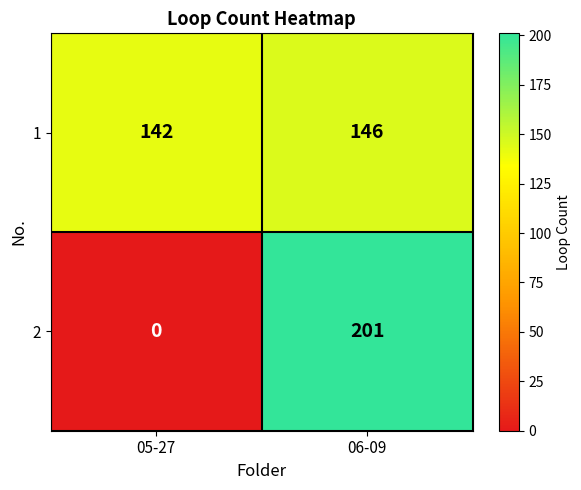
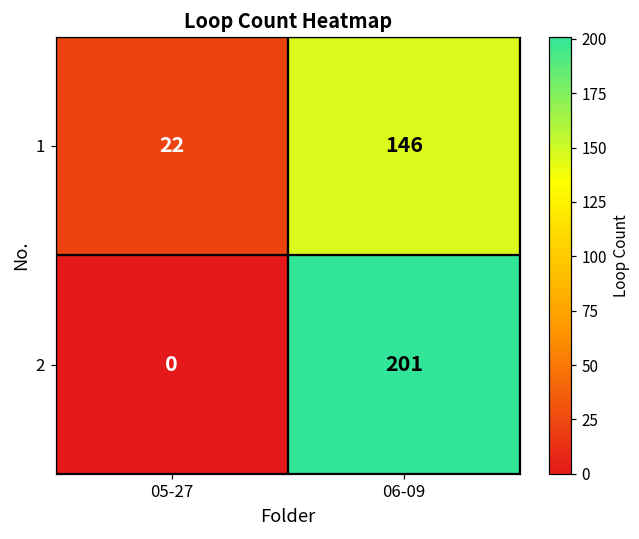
1, 05-27: 142 -> 22
